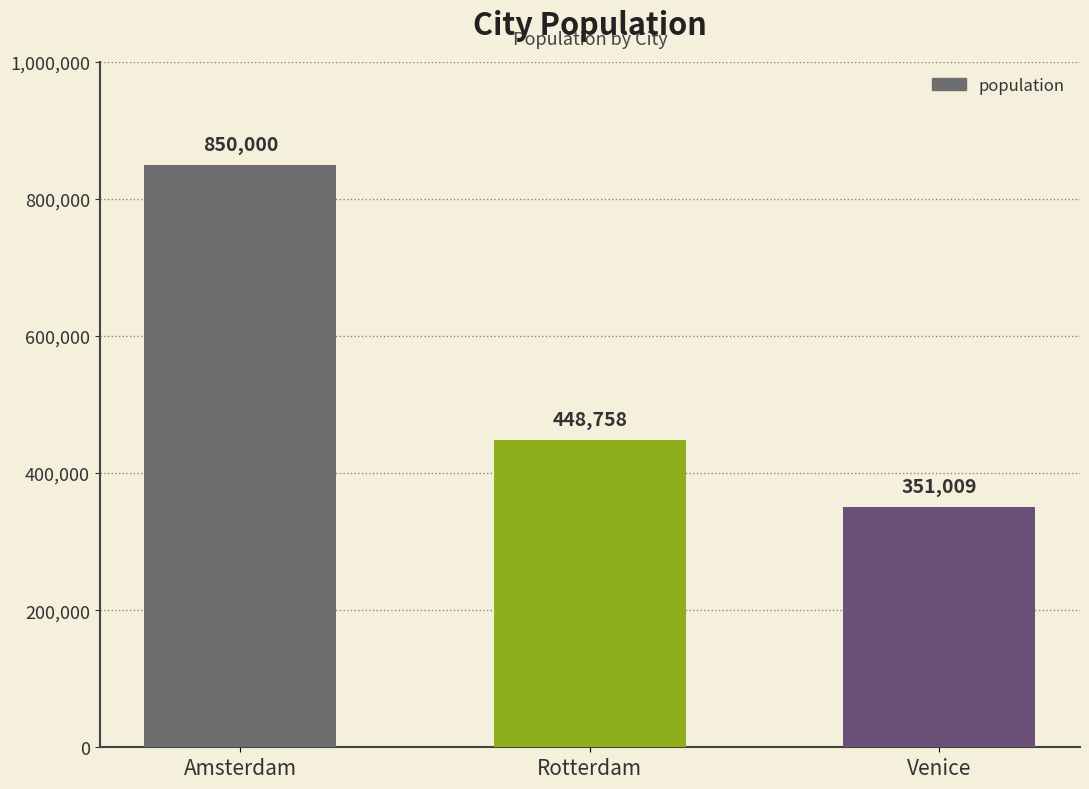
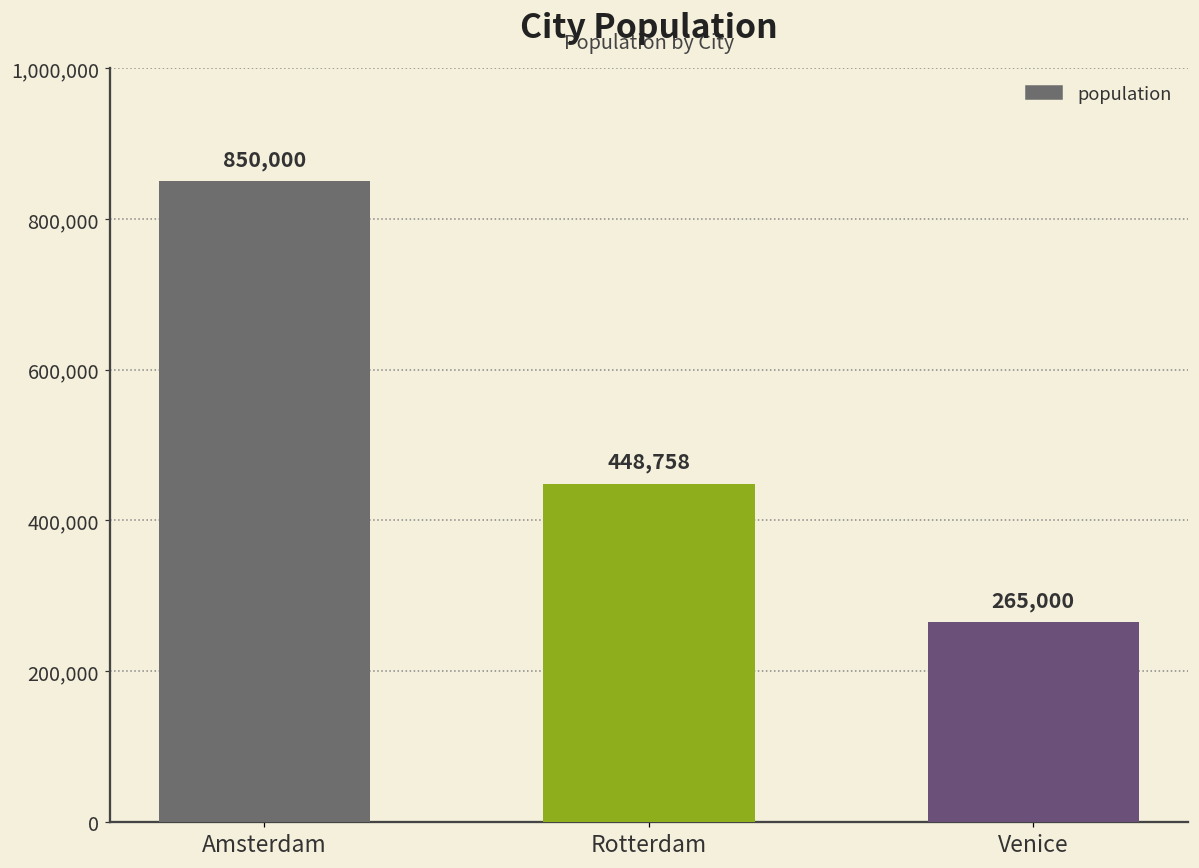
Venice: 351,009 -> 265,000
